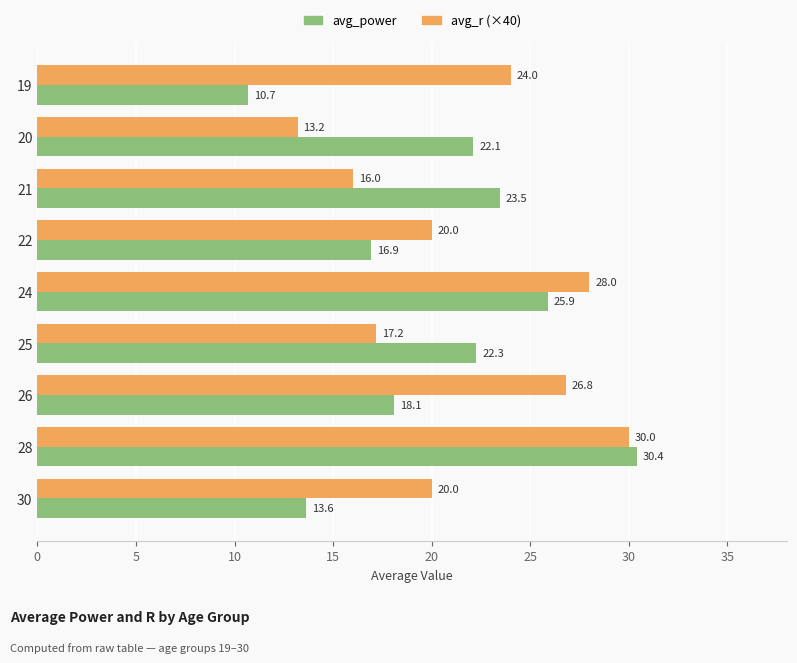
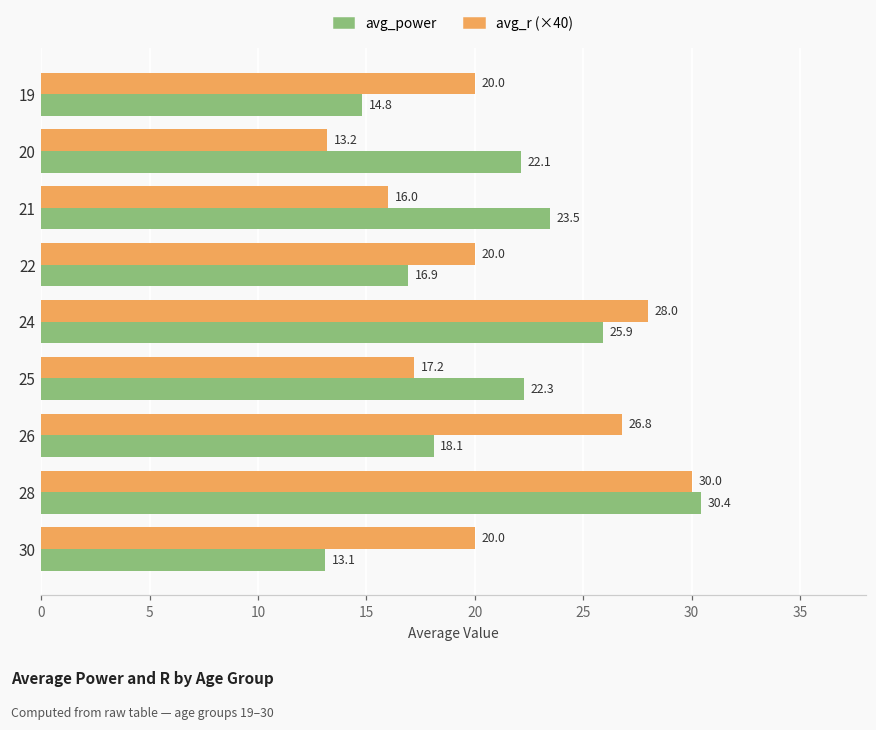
avg_r (×40), 19: 24.0 -> 20.0
avg_power, 19: 10.7 -> 14.8
avg_power, 30: 13.6 -> 13.1
